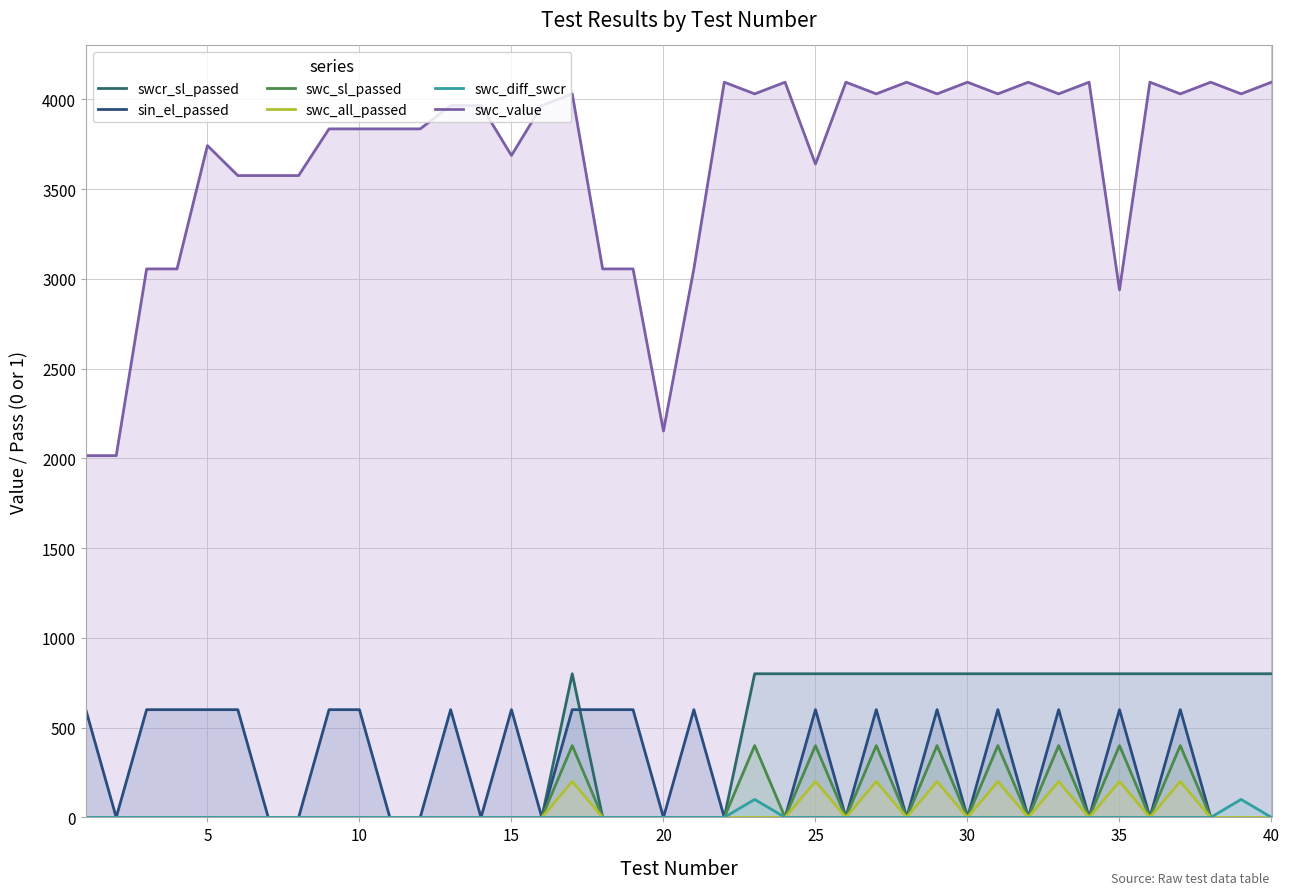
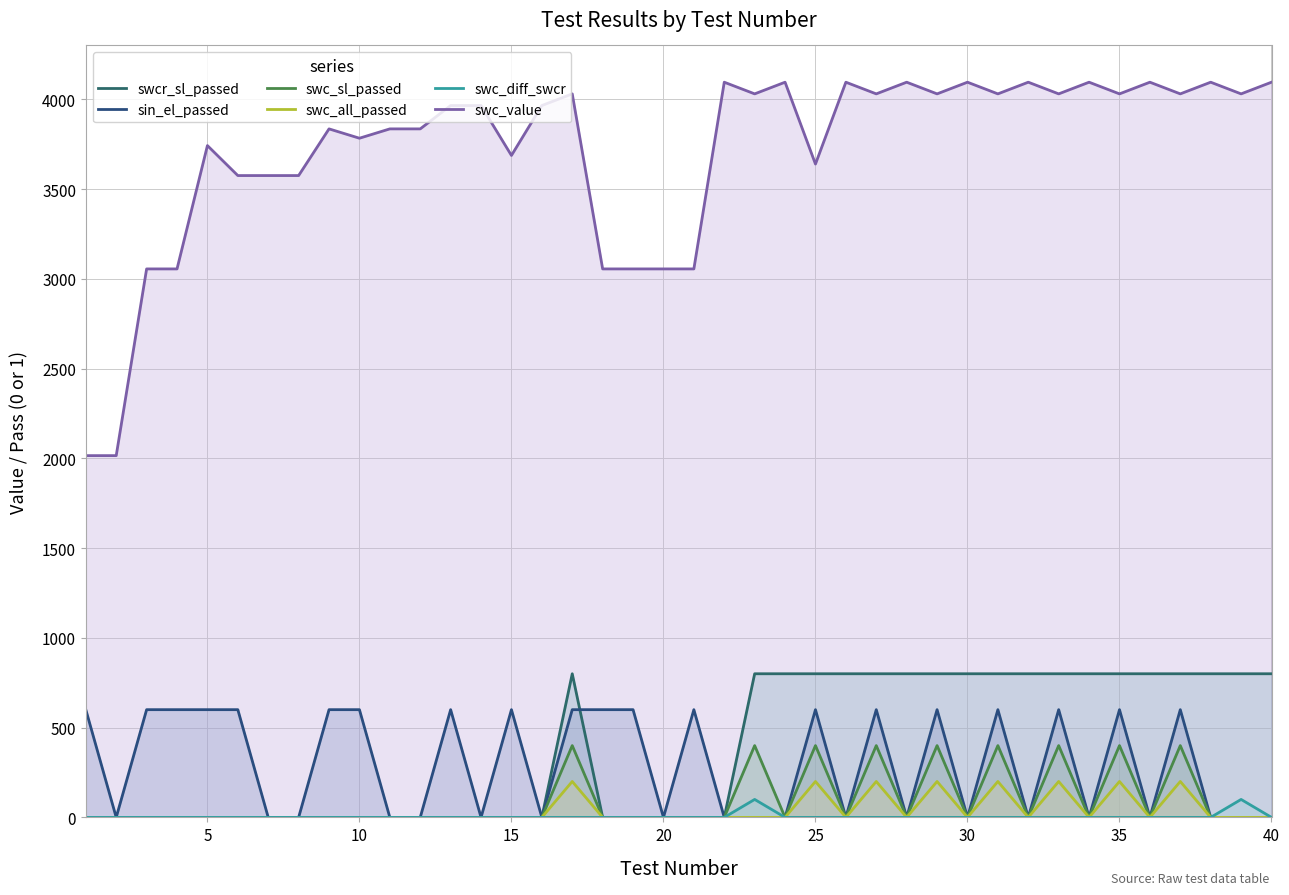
swc_value, 10: 3840 -> 3780
swc_value, 20: 2150 -> 3060
swc_value, 35: 2940 -> 4030
